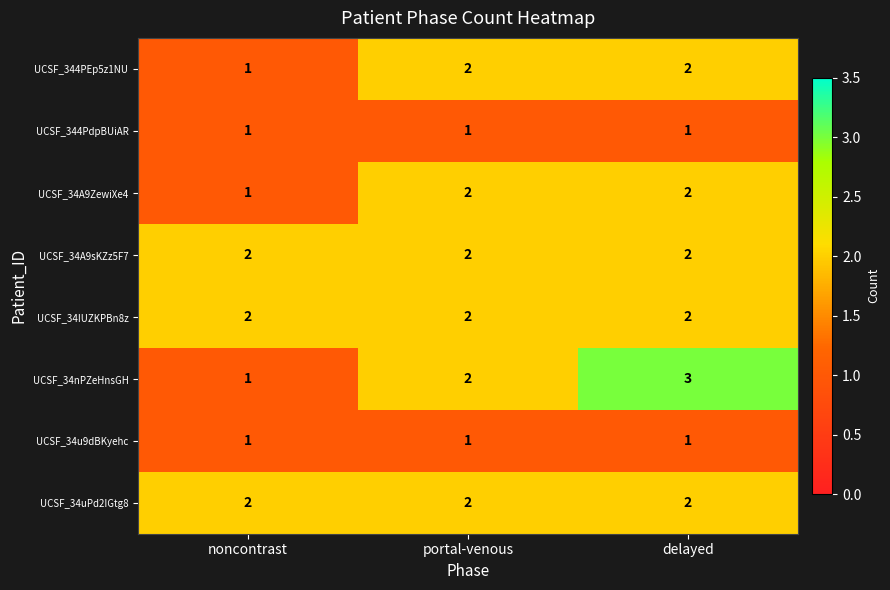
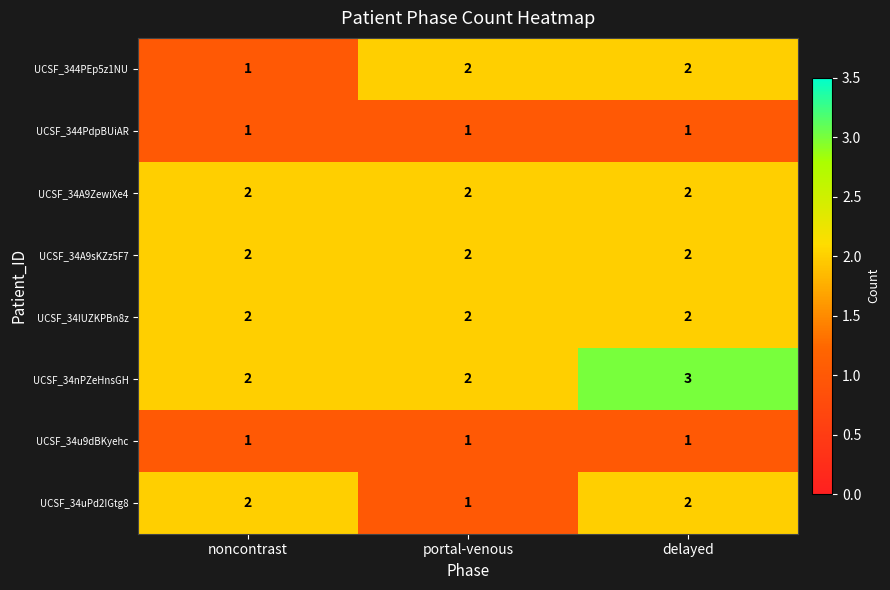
UCSF_34A9ZewiXe4, noncontrast: 1 -> 2
UCSF_34nPZeHnsGH, noncontrast: 1 -> 2
UCSF_34uPd2IGtg8, portal-venous: 2 -> 1
